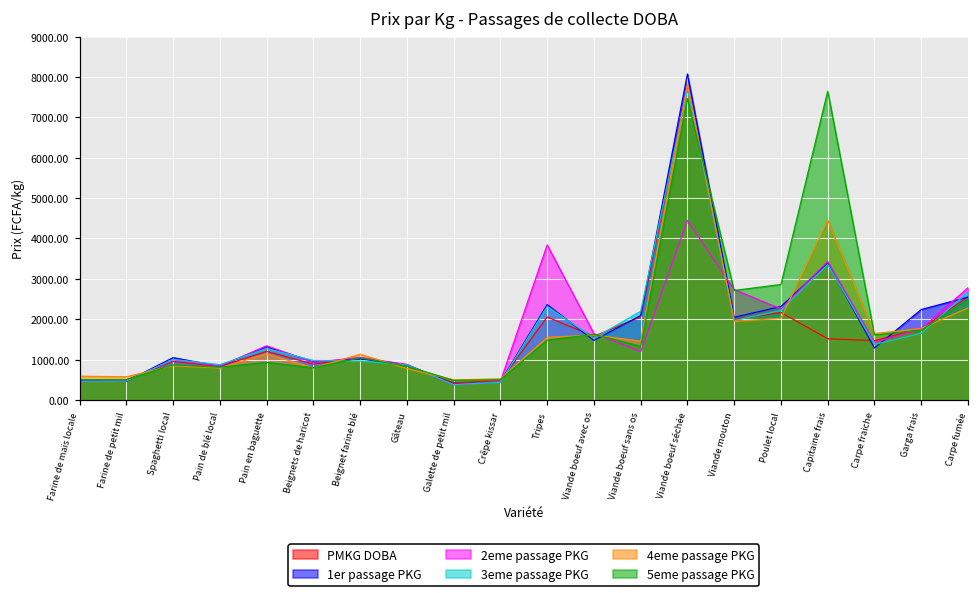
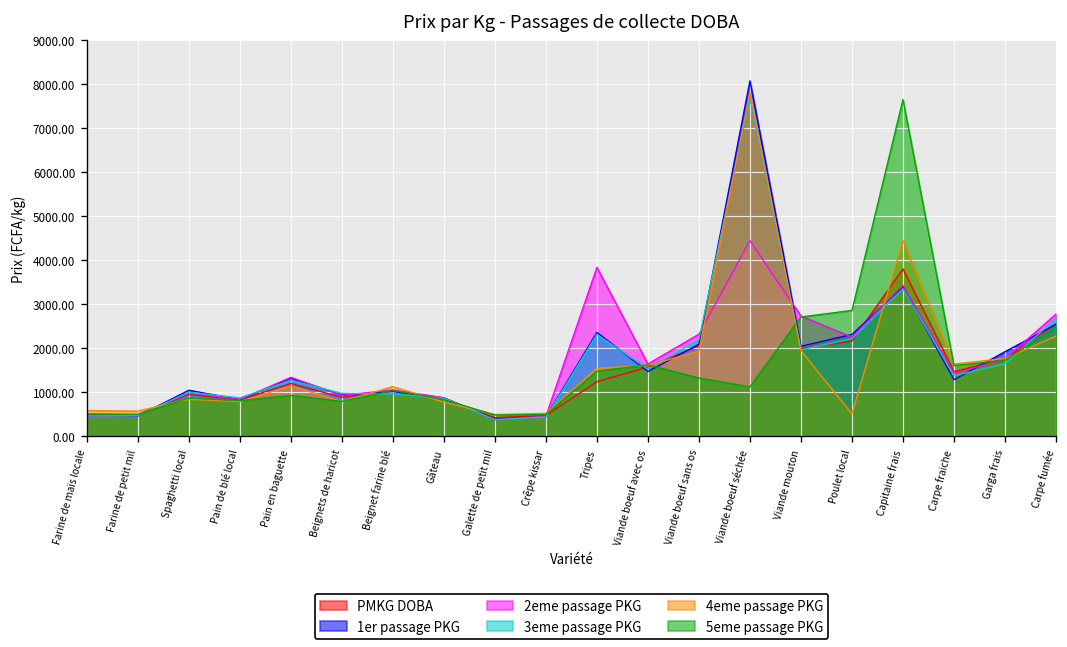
PMKG DOBA, Tripes: 2100 -> 1200
2eme passage PKG, Viande boeuf sans os: 1200 -> 2300
4eme passage PKG, Viande boeuf sans os: 1500 -> 1900
5eme passage PKG, Viande boeuf séchée: 7500 -> 1100
4eme passage PKG, Poulet local: 2000 -> 500
PMKG DOBA, Capitaine frais: 1500 -> 3800
1er passage PKG, Garga frais: 2200 -> 1900
